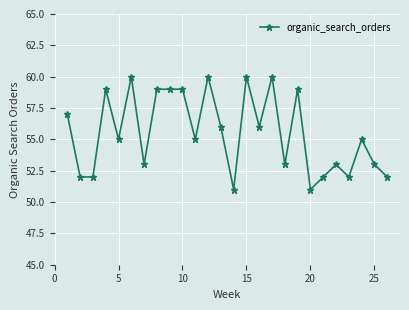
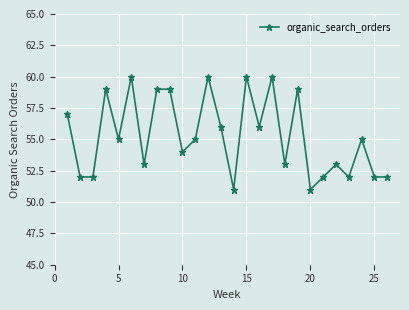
10: 59 -> 54
25: 53 -> 52
